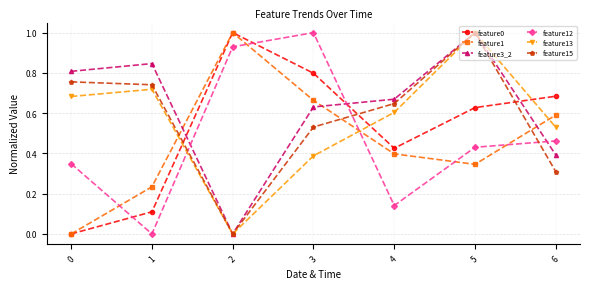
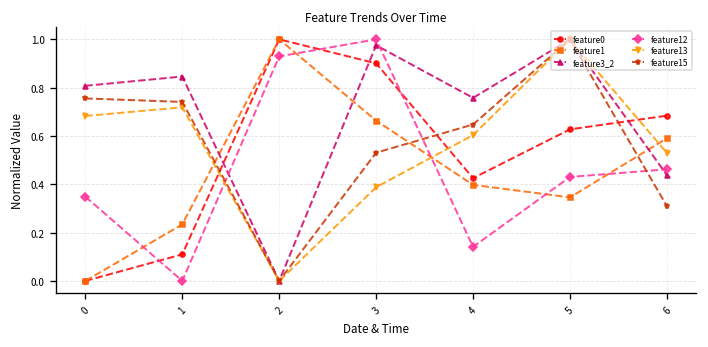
feature0, 3: 0.80 -> 0.90
feature3_2, 3: 0.63 -> 0.98
feature3_2, 4: 0.67 -> 0.76
feature3_2, 6: 0.39 -> 0.44
